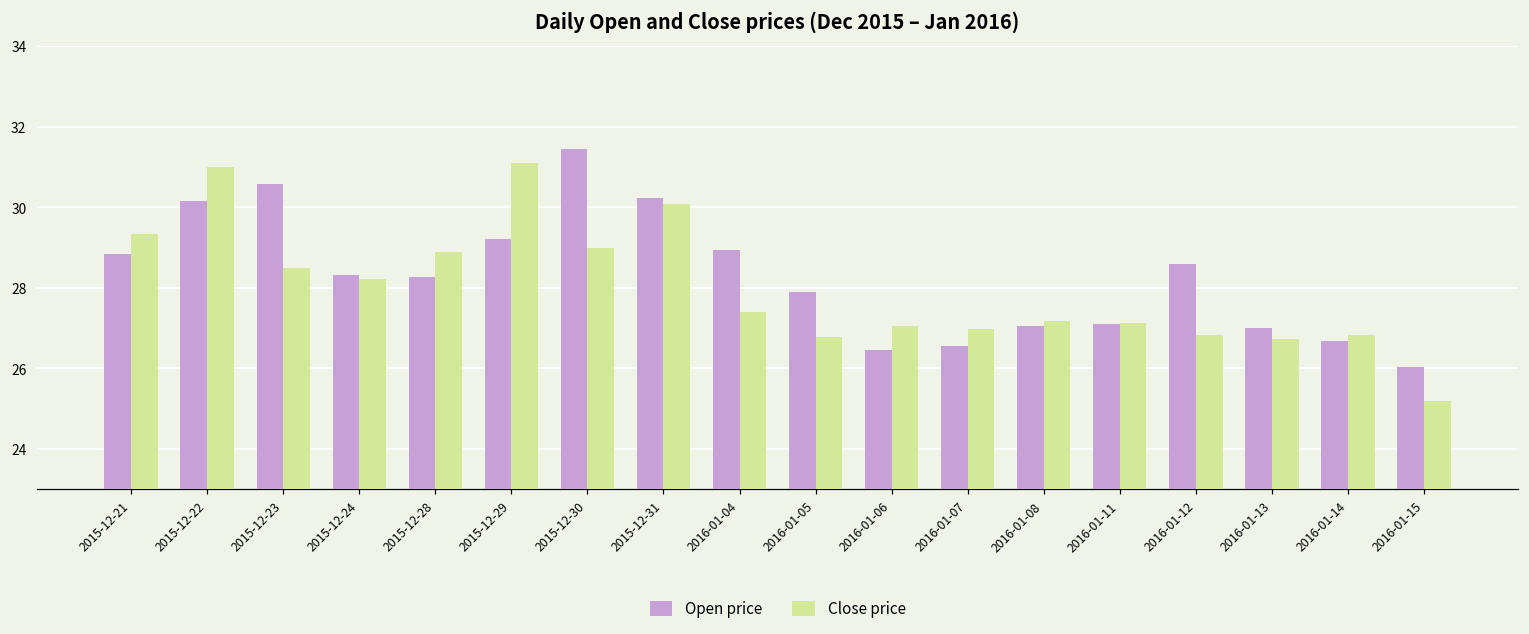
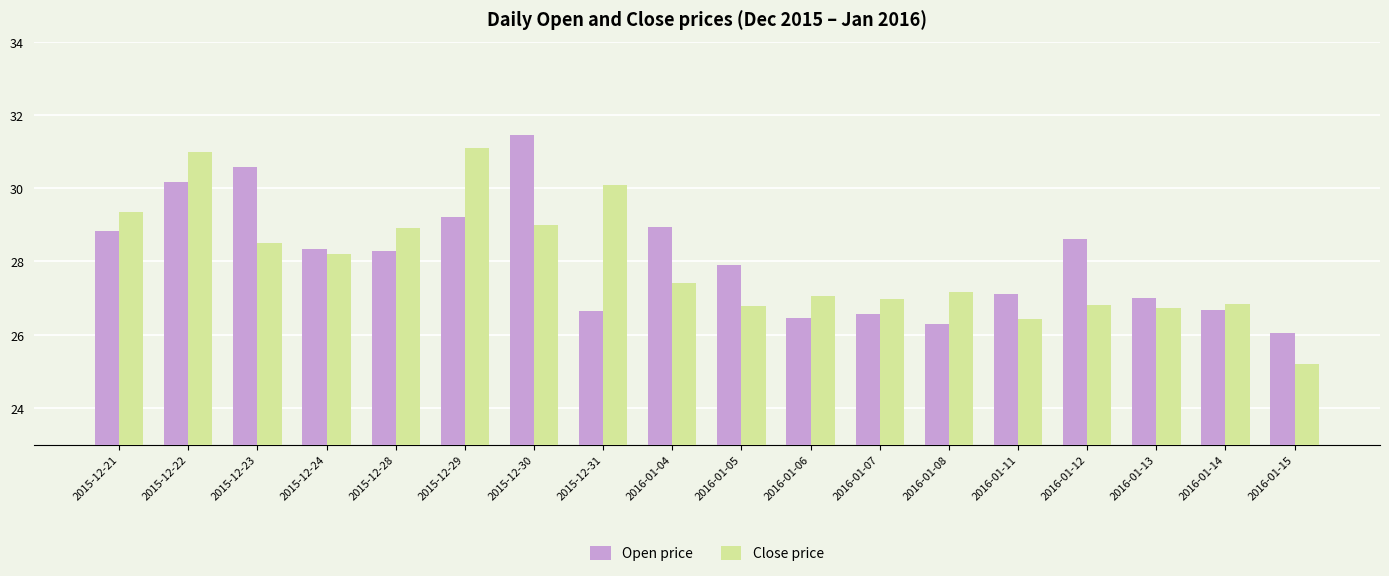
Open price, 2015-12-31: 30.2 -> 26.7
Open price, 2016-01-08: 27.1 -> 26.3
Close price, 2016-01-11: 27.1 -> 26.4
